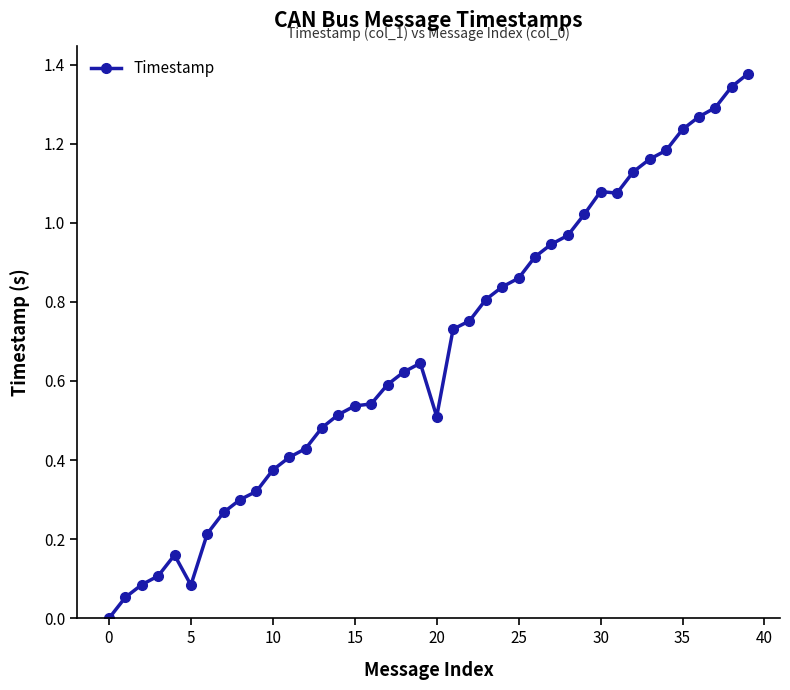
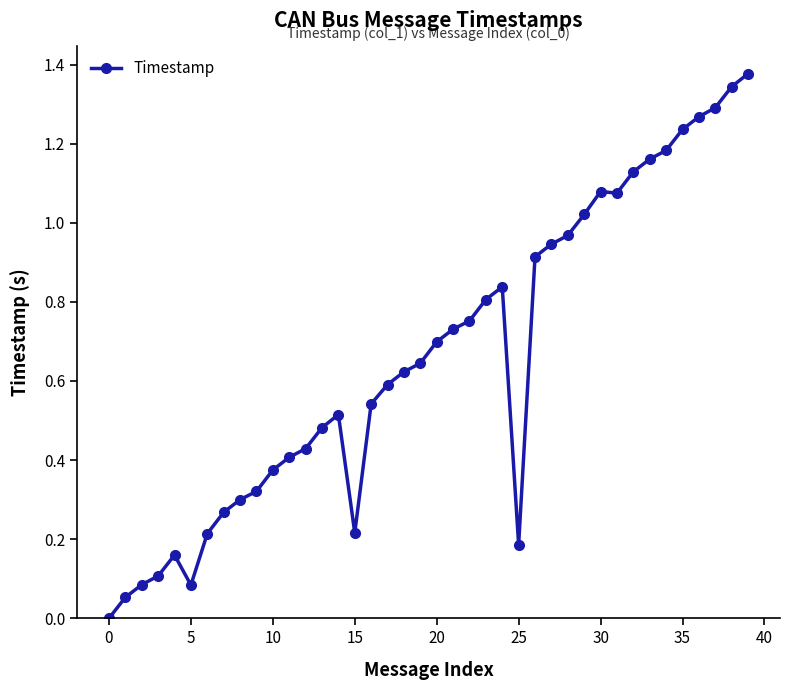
15: 0.54 -> 0.22
20: 0.51 -> 0.70
25: 0.86 -> 0.19
